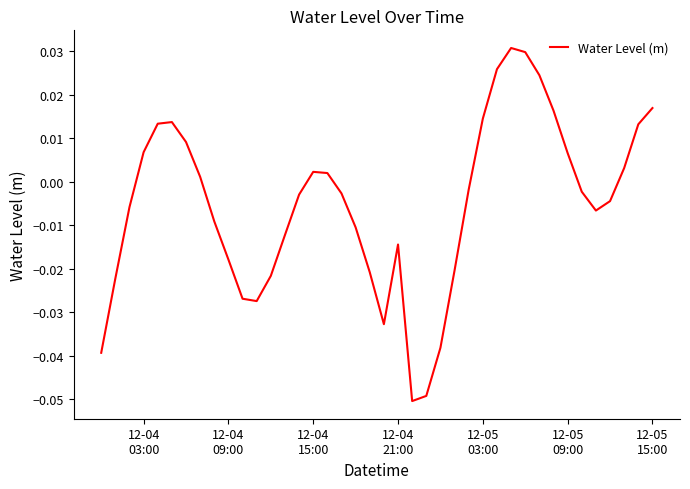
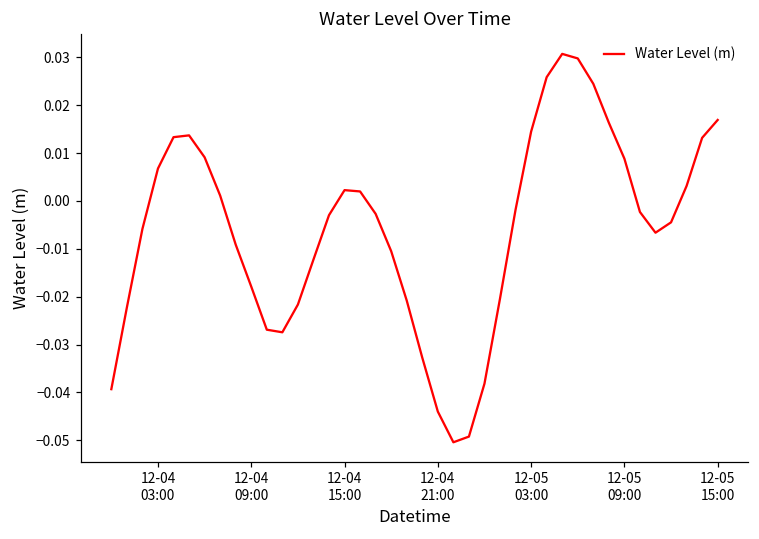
12-04 21:00: -0.014 -> -0.044
12-05 09:00: 0.007 -> 0.009
